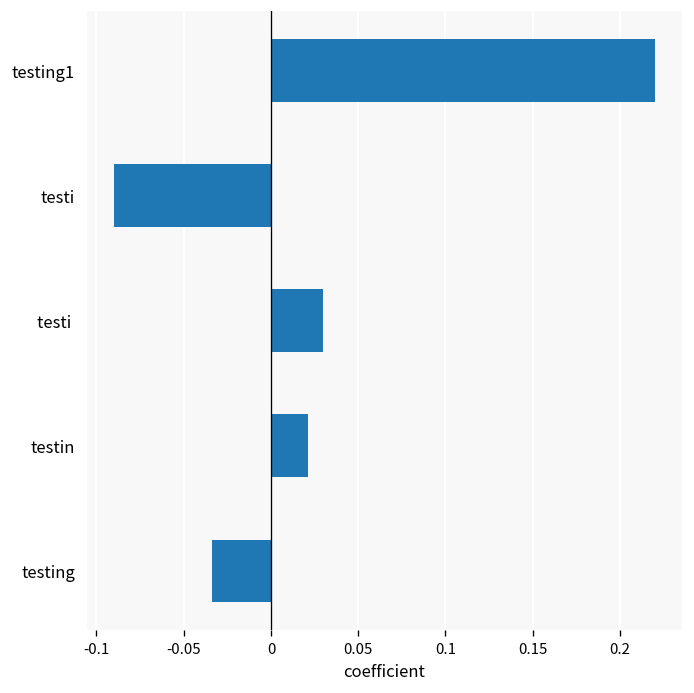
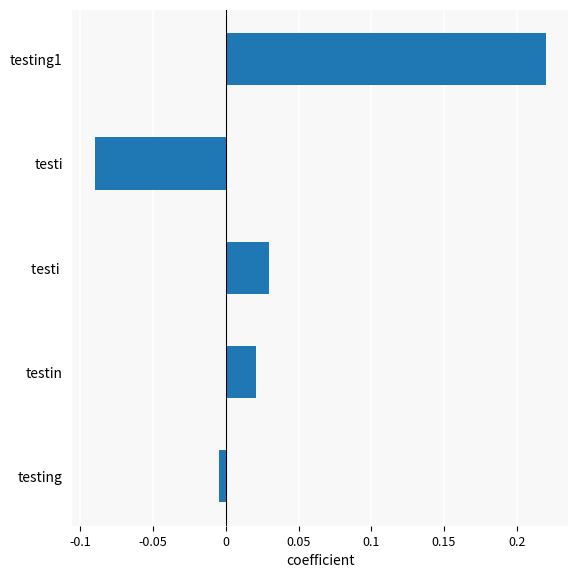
testing: -0.034 -> -0.005
